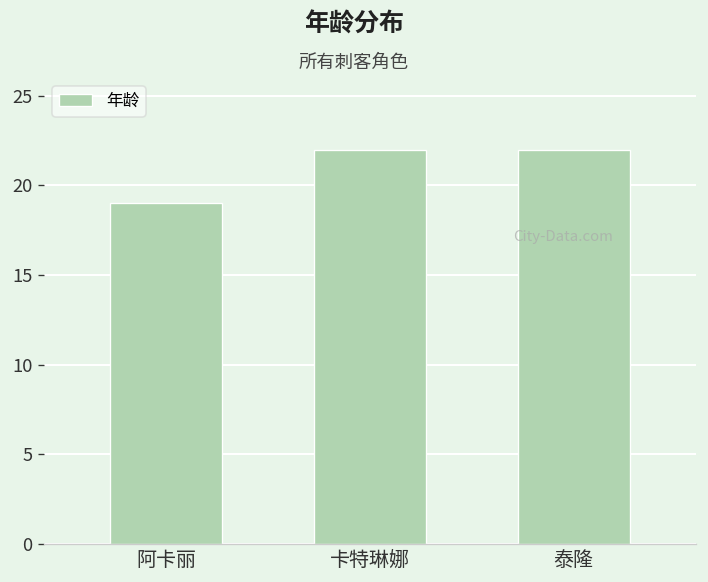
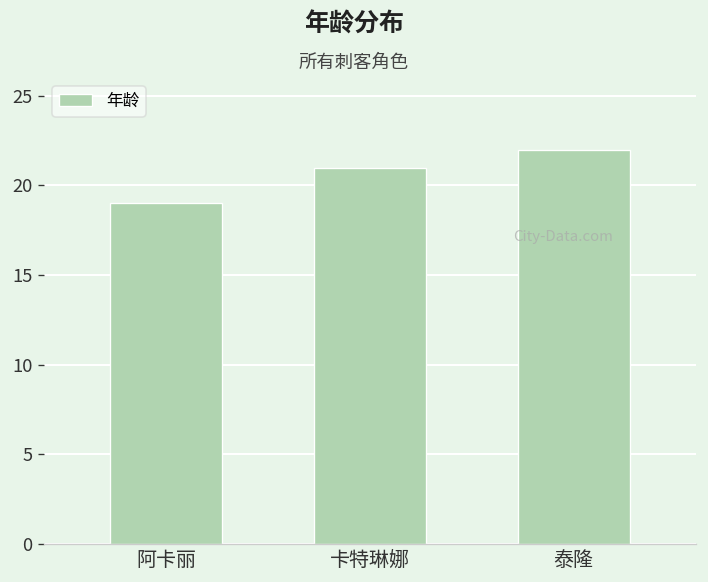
卡特琳娜: 22 -> 21
